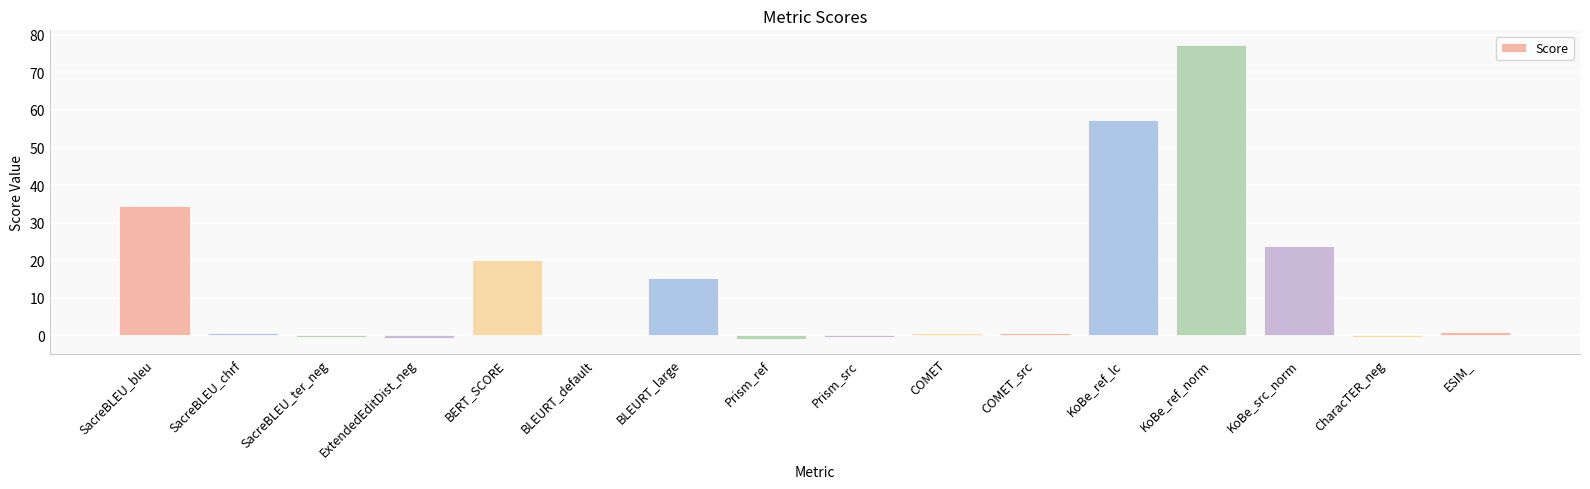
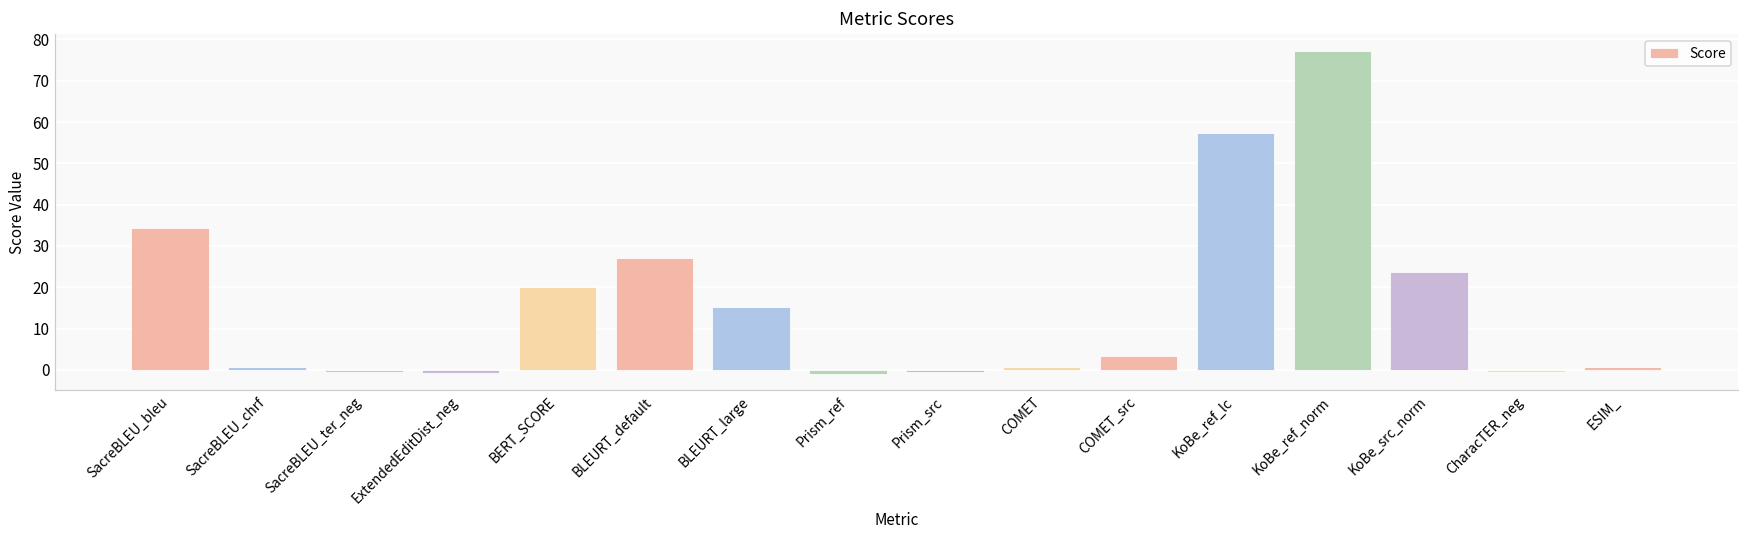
BLEURT_default: 0 -> 27
COMET_src: 1 -> 3
